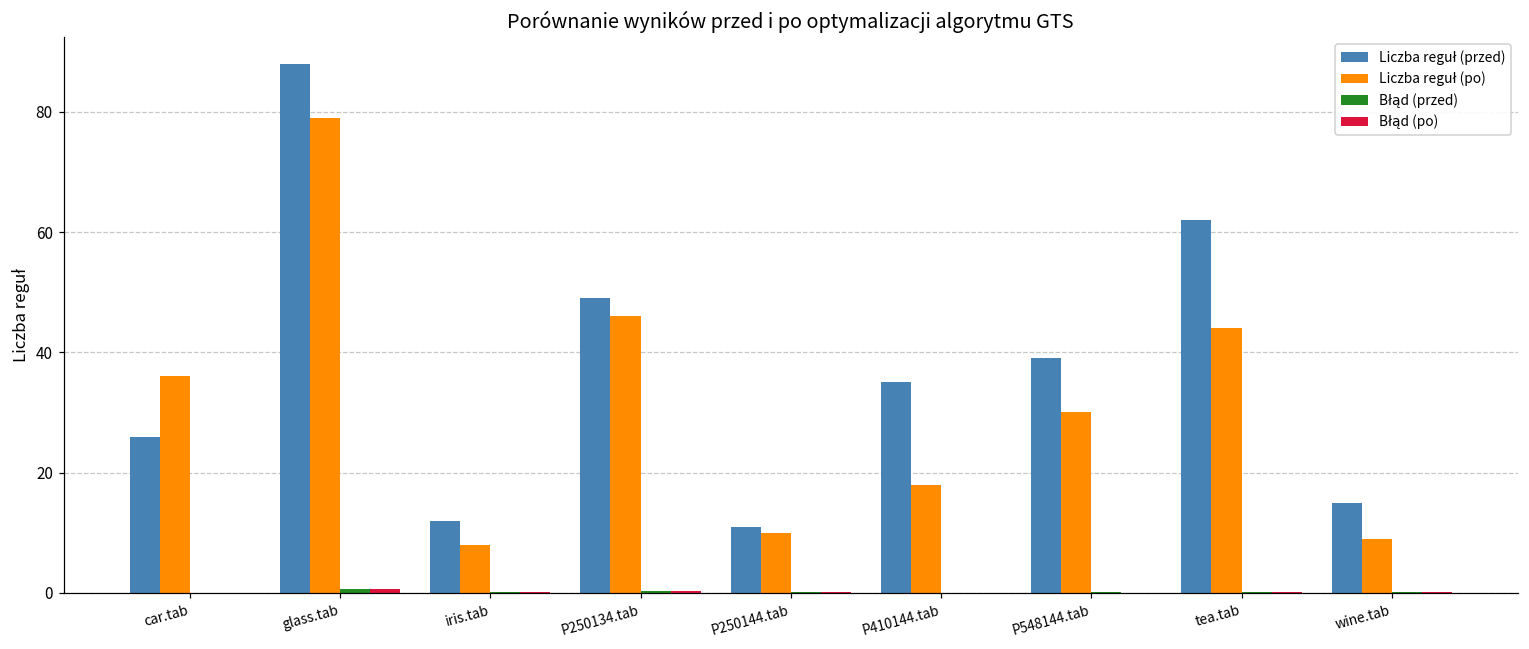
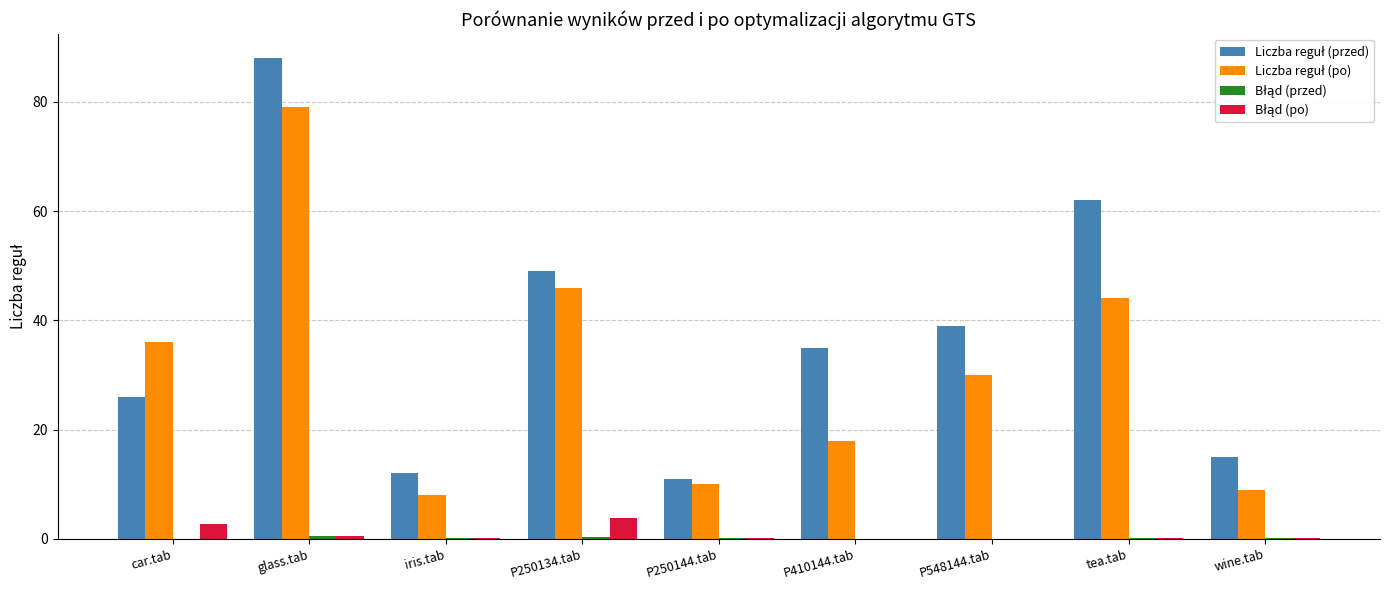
Błąd (po), car.tab: 0 -> 3
Błąd (po), P250134.tab: 0 -> 4
